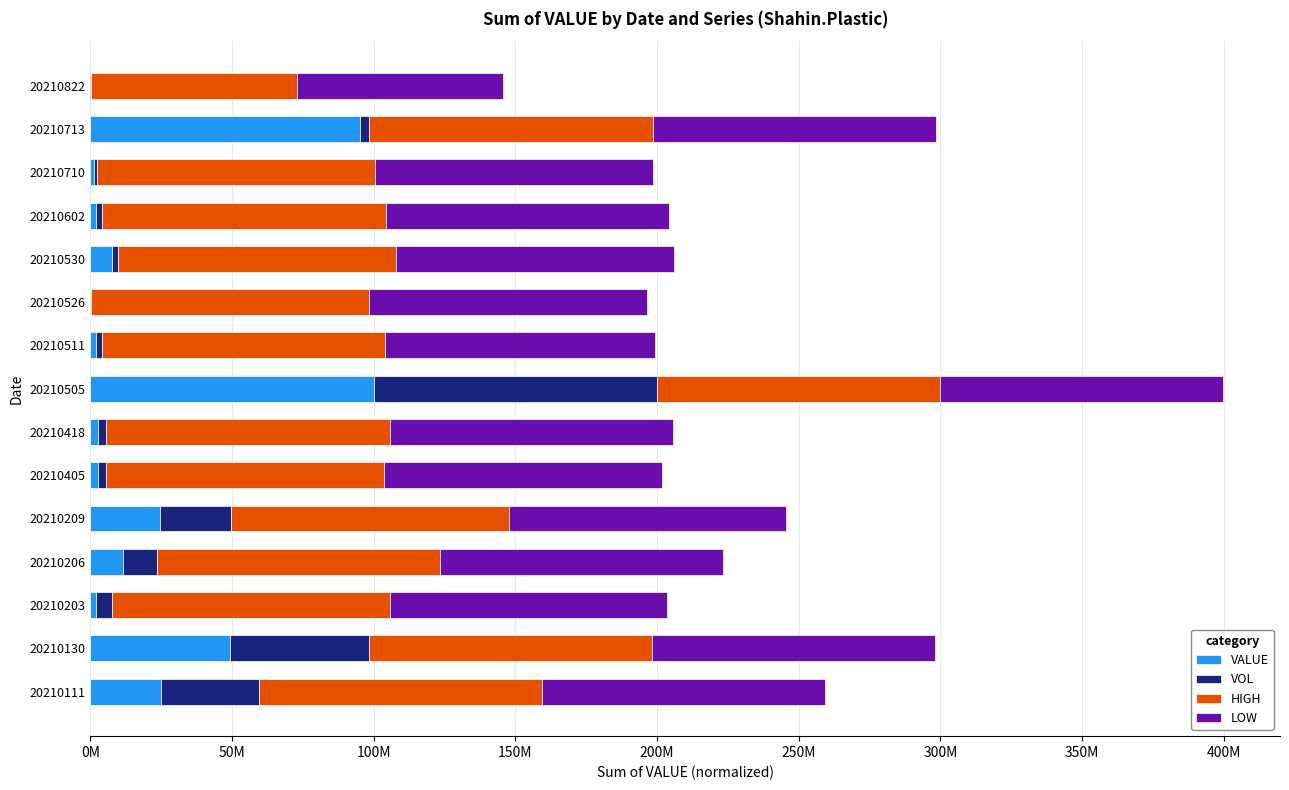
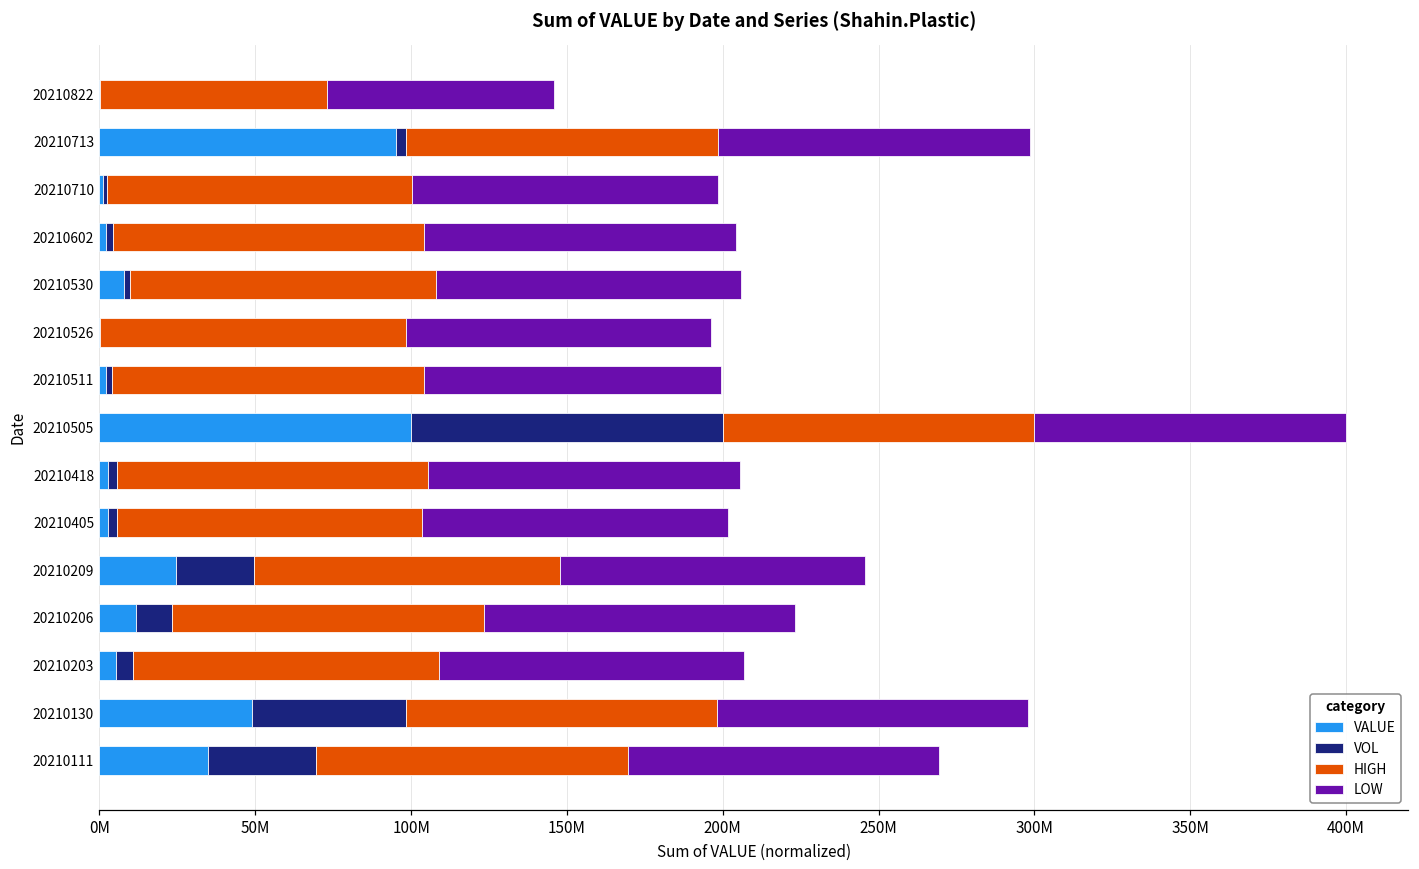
VALUE, 20210203: 2000000 -> 5000000
VALUE, 20210111: 25000000 -> 35000000
